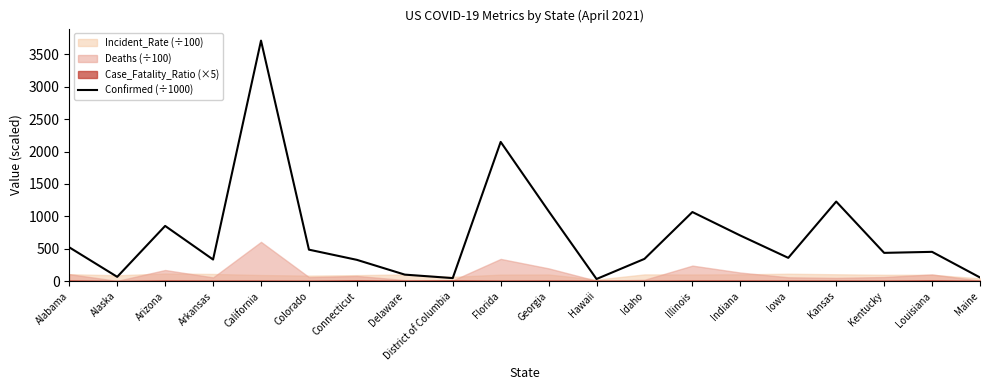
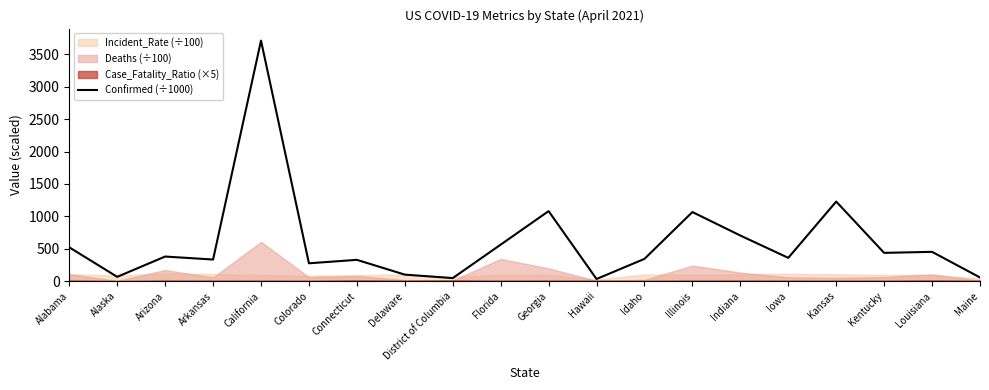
Confirmed (÷1000), Arizona: 900 -> 400
Confirmed (÷1000), Colorado: 500 -> 300
Confirmed (÷1000), Florida: 2100 -> 600
